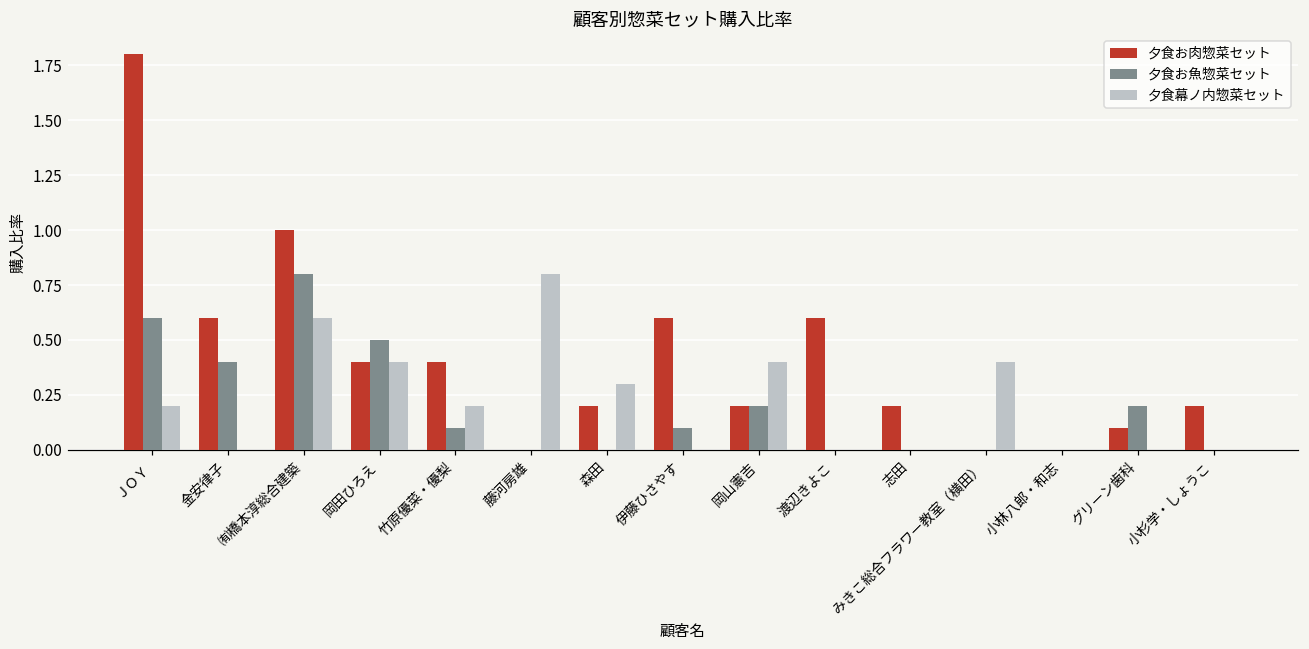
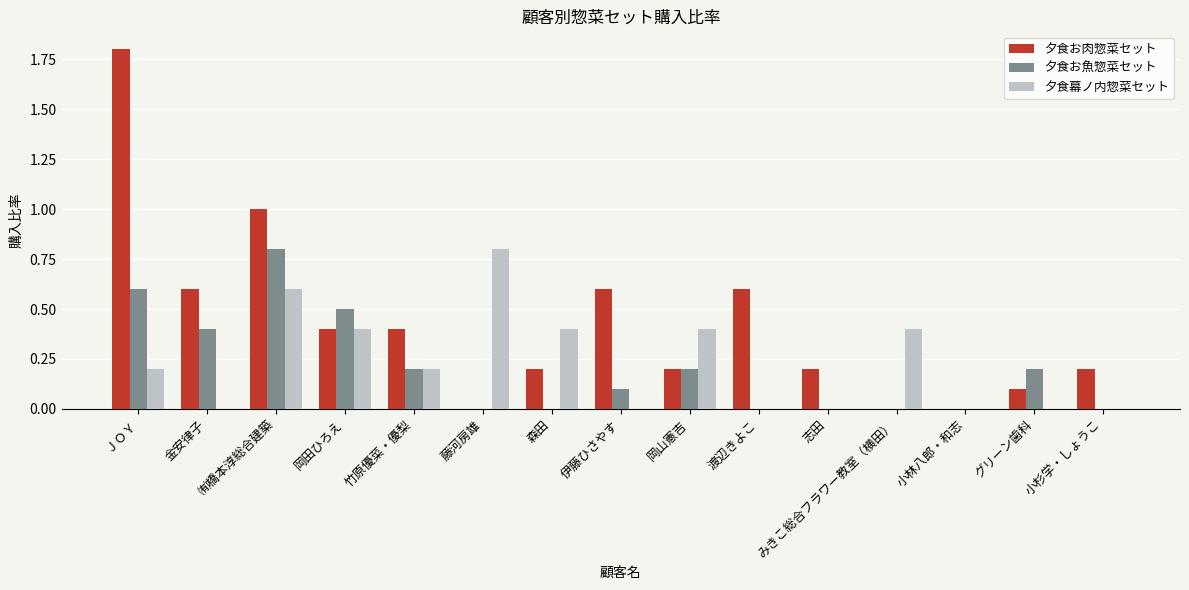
夕食お魚惣菜セット, 竹原優菜・優梨: 0.1 -> 0.2
夕食幕ノ内惣菜セット, 森田: 0.3 -> 0.4
